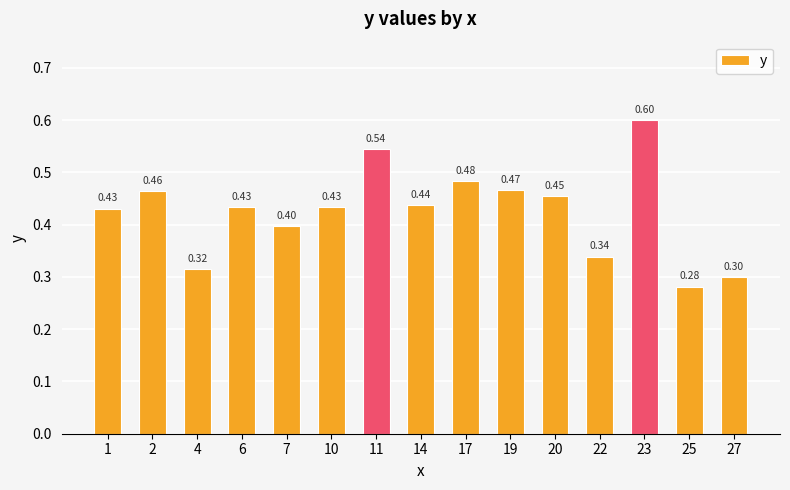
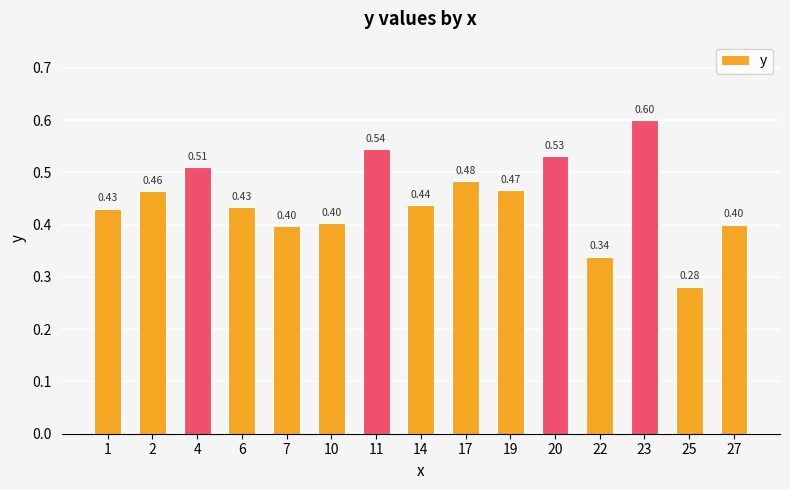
4: 0.32 -> 0.51
10: 0.43 -> 0.40
20: 0.45 -> 0.53
27: 0.30 -> 0.40
